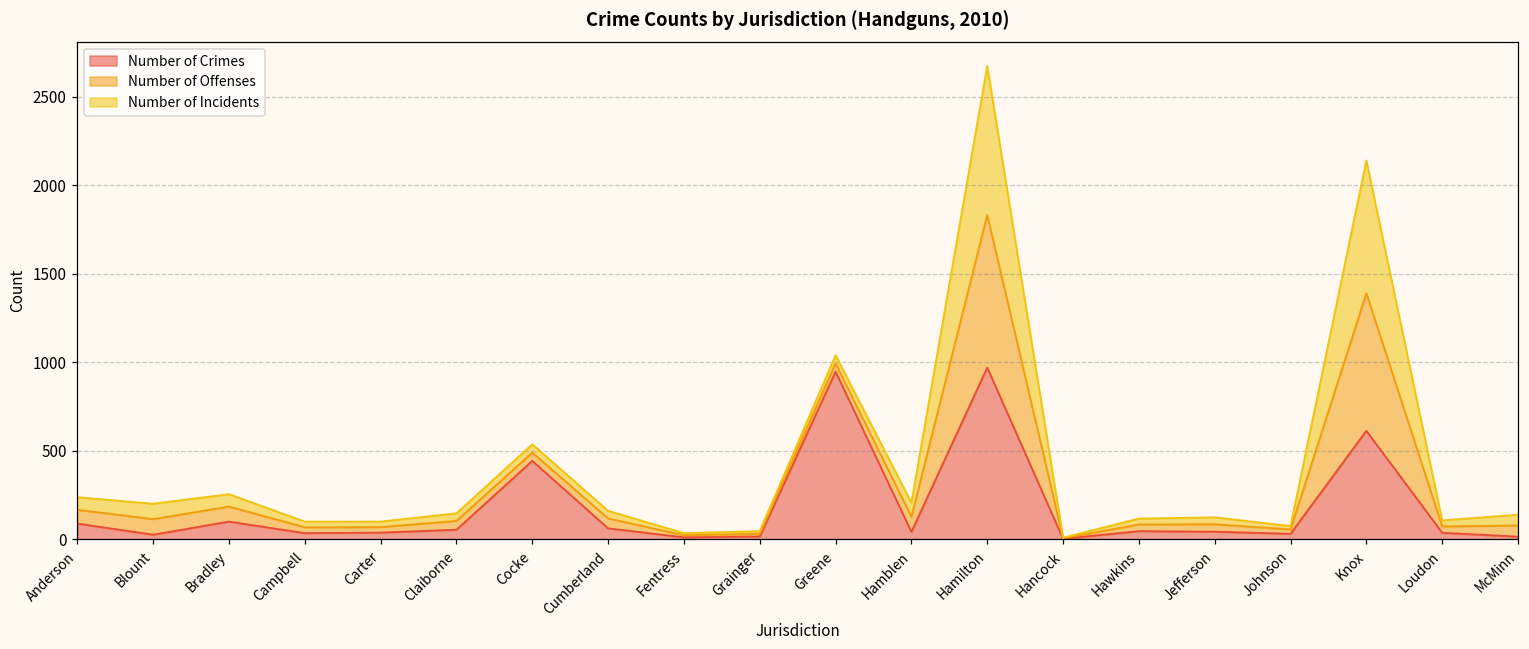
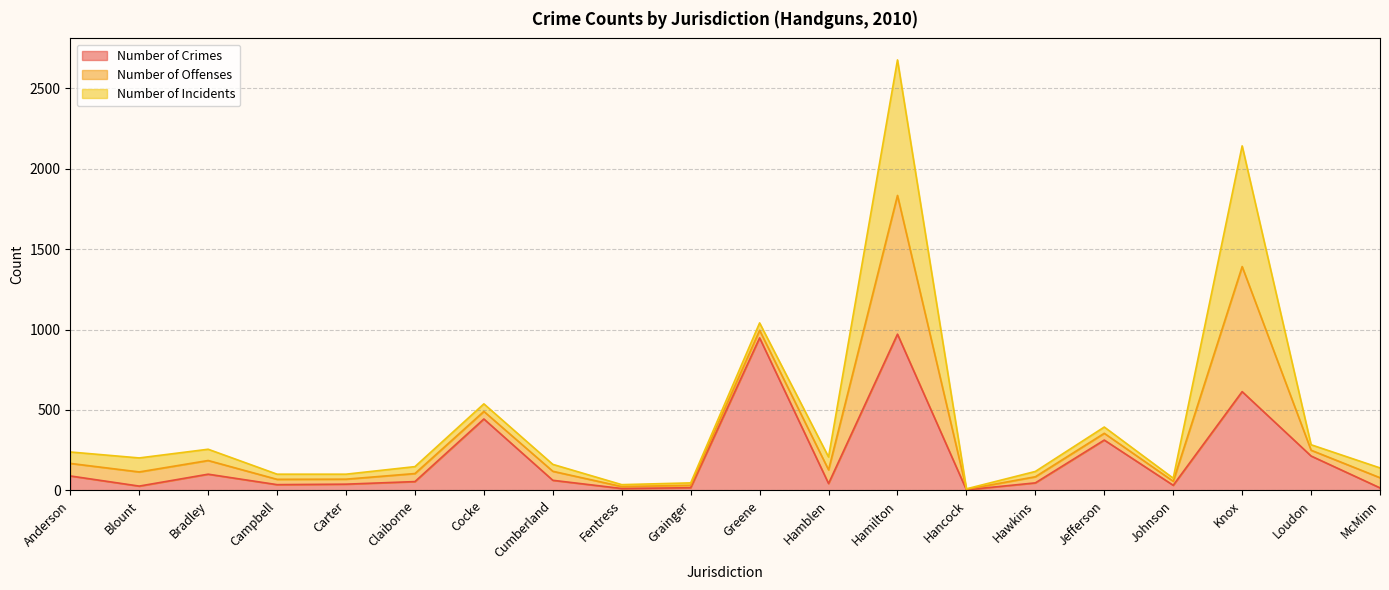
Number of Crimes, Jefferson: 40 -> 310
Number of Crimes, Loudon: 40 -> 210
